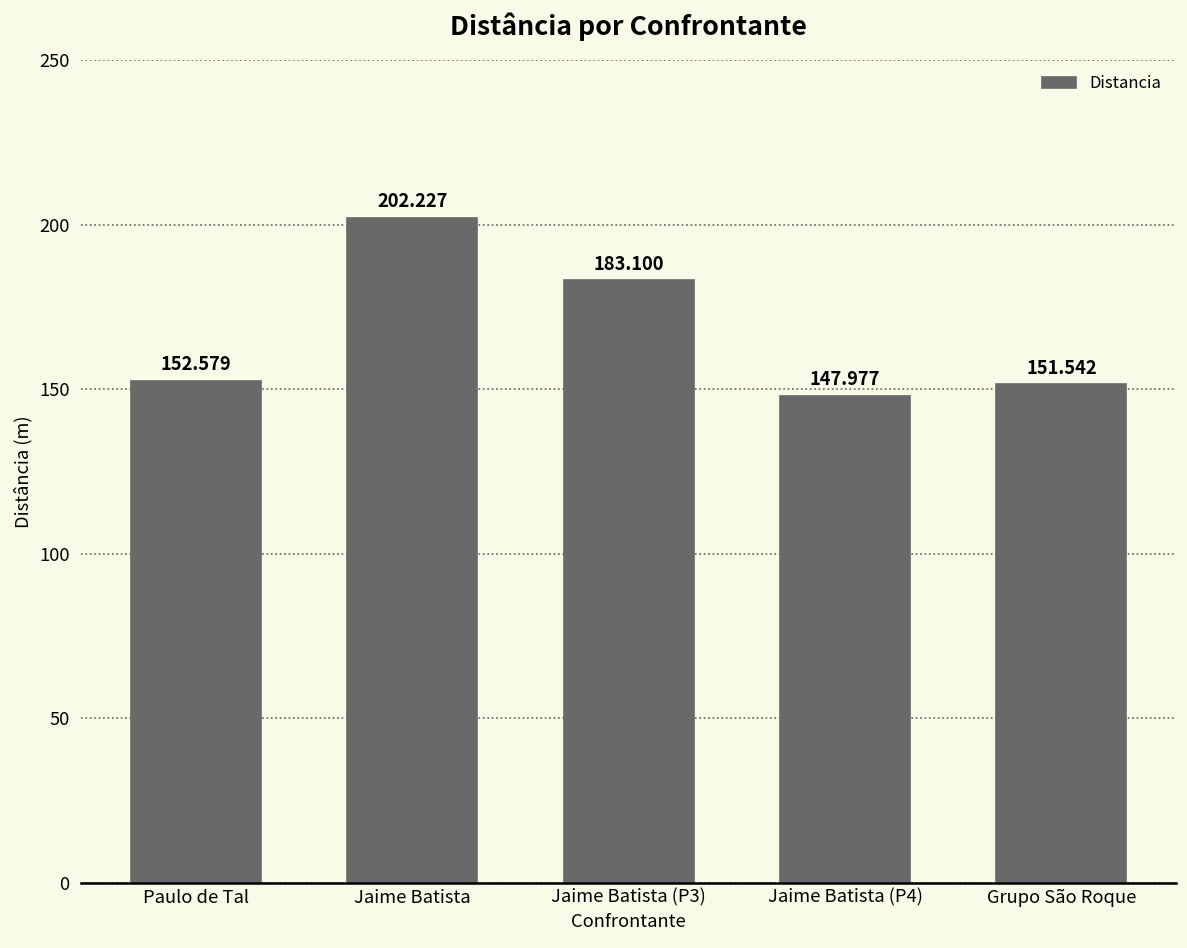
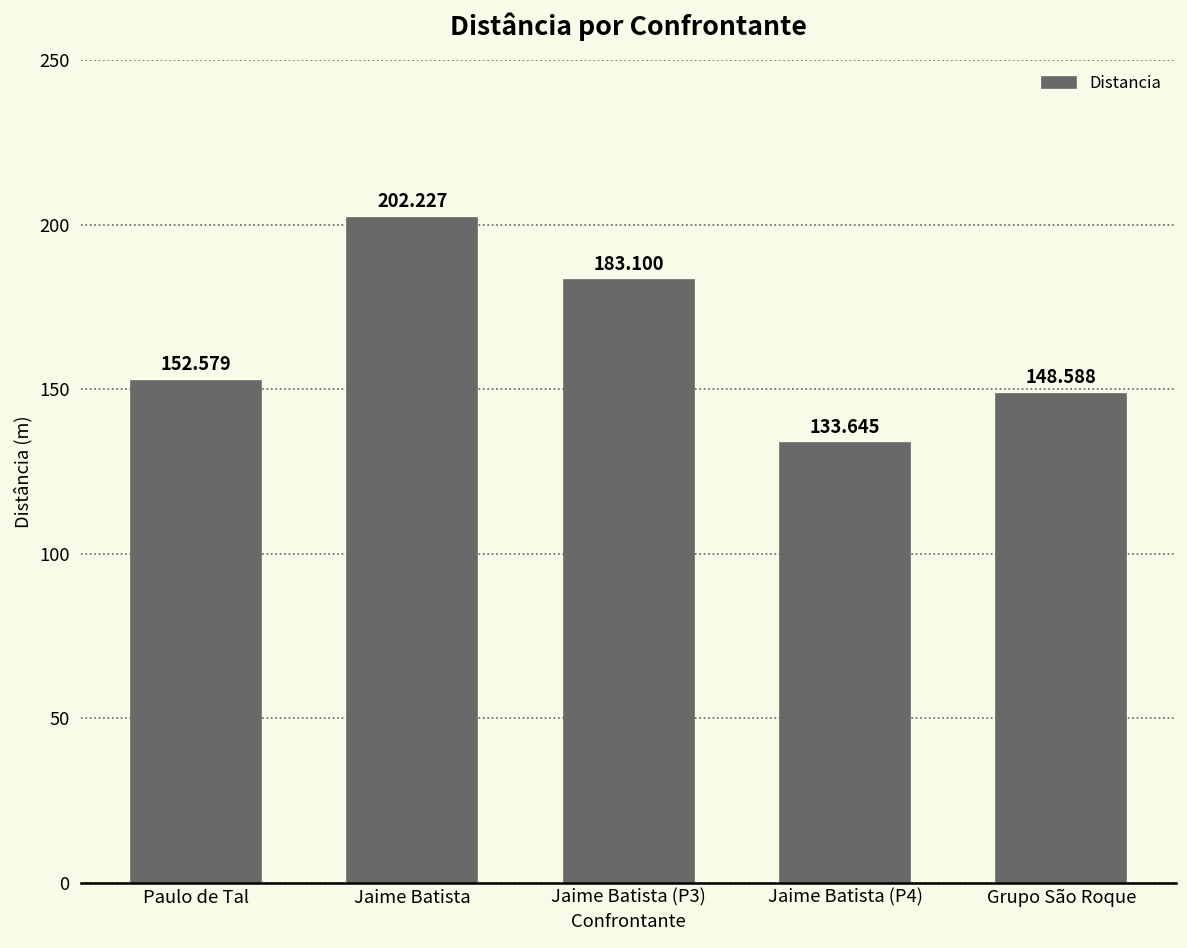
Jaime Batista (P4): 147.977 -> 133.645
Grupo São Roque: 151.542 -> 148.588
